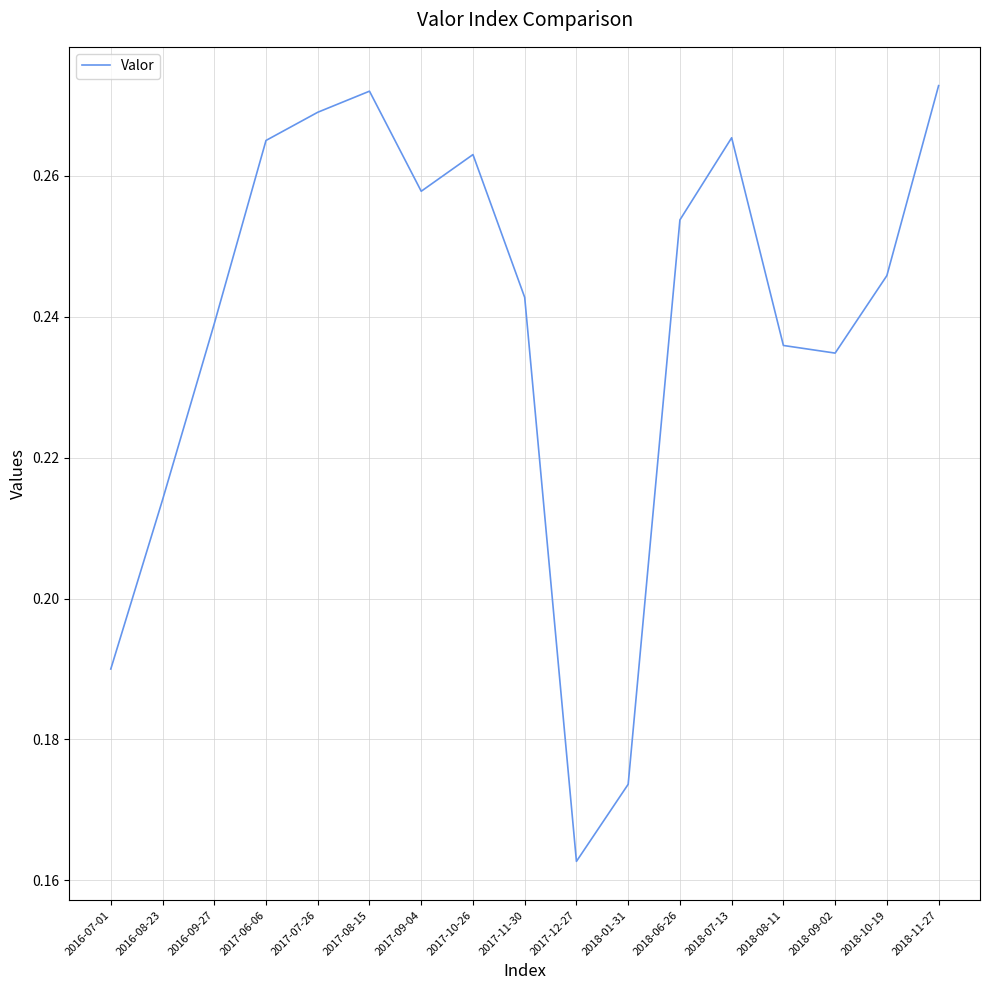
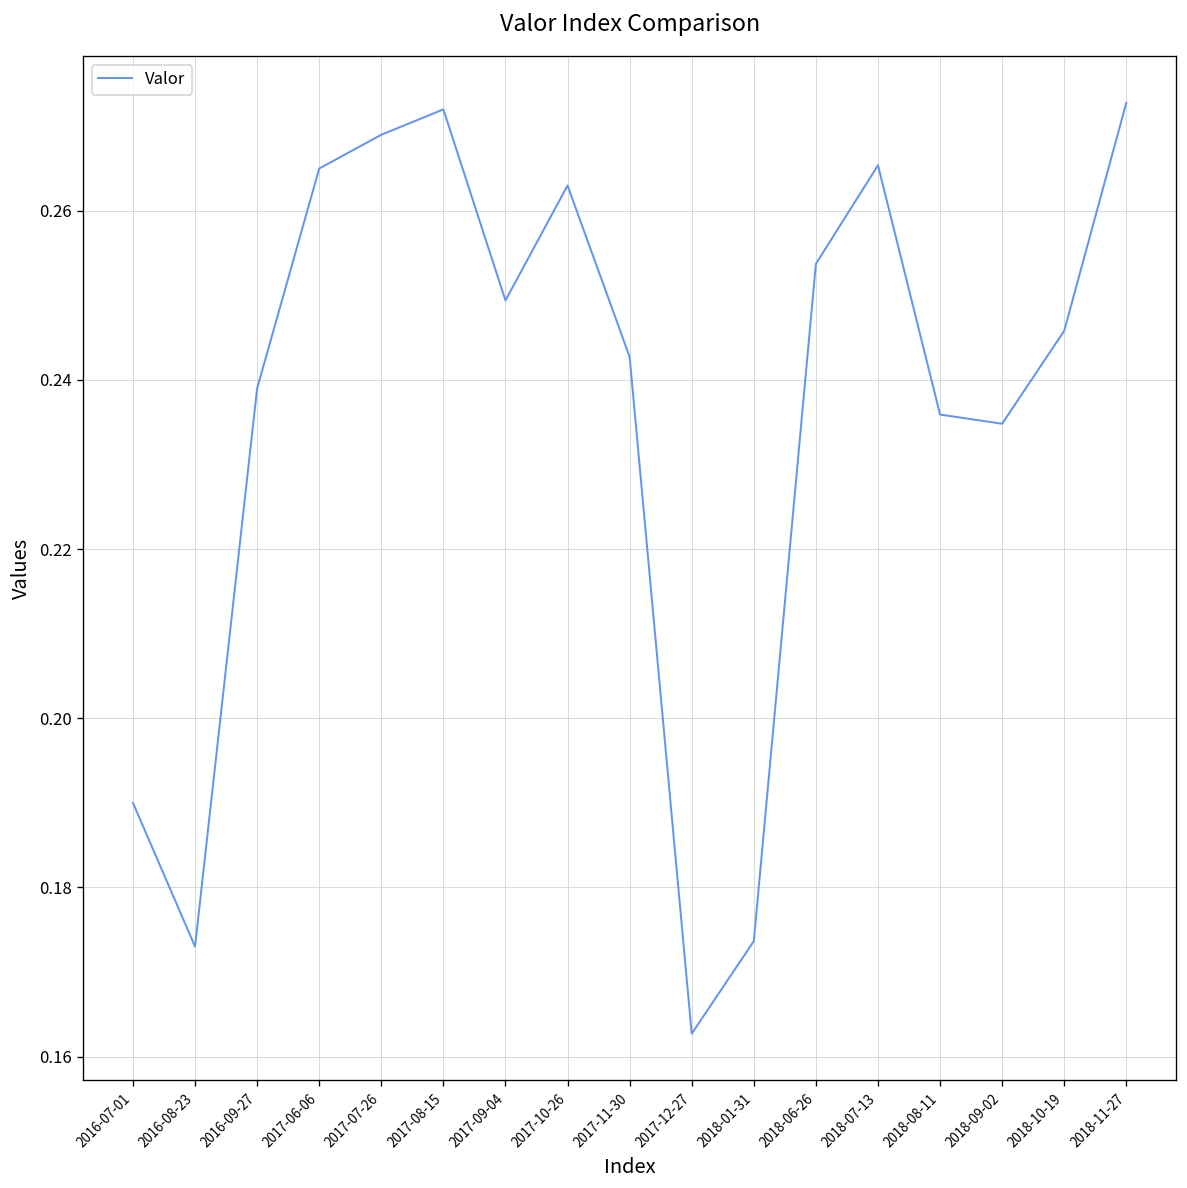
2016-08-23: 0.214 -> 0.173
2017-09-04: 0.258 -> 0.249
